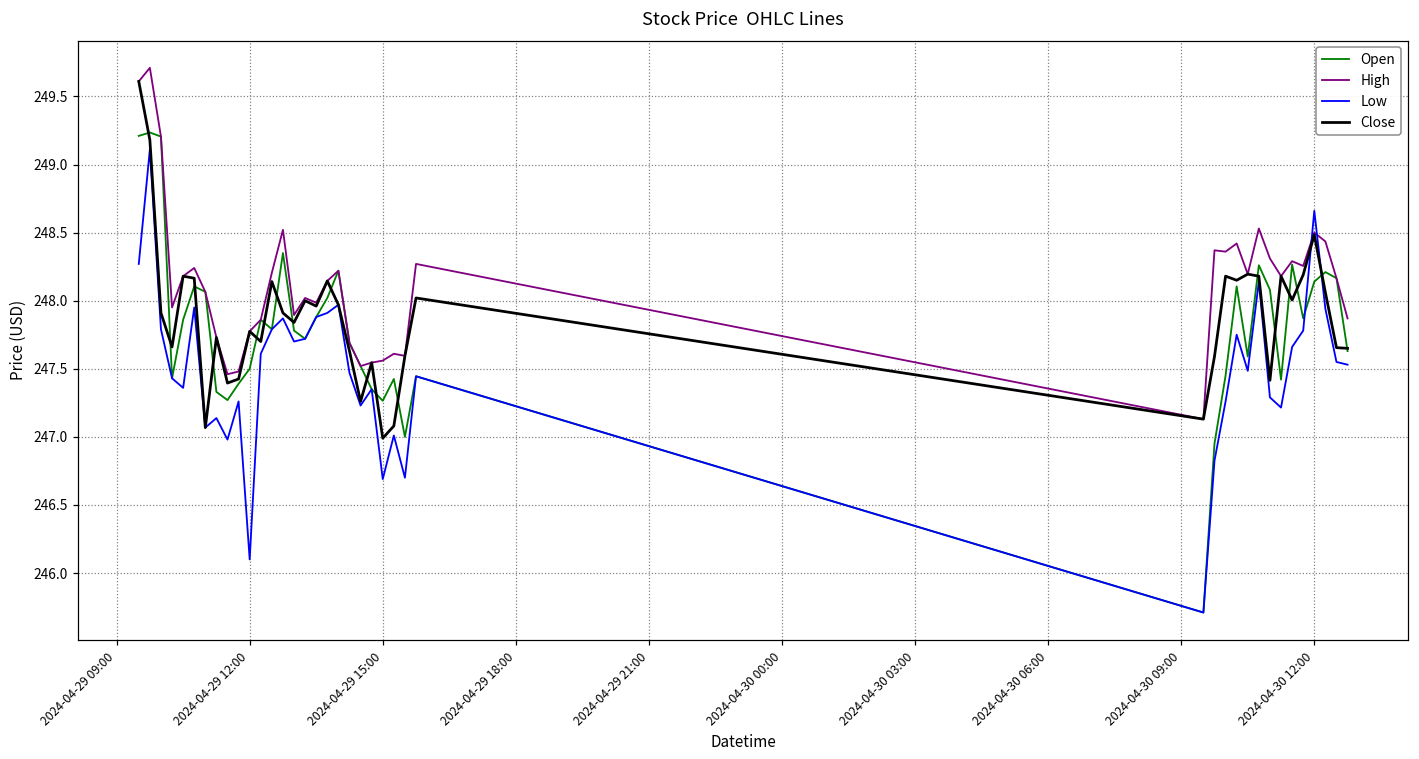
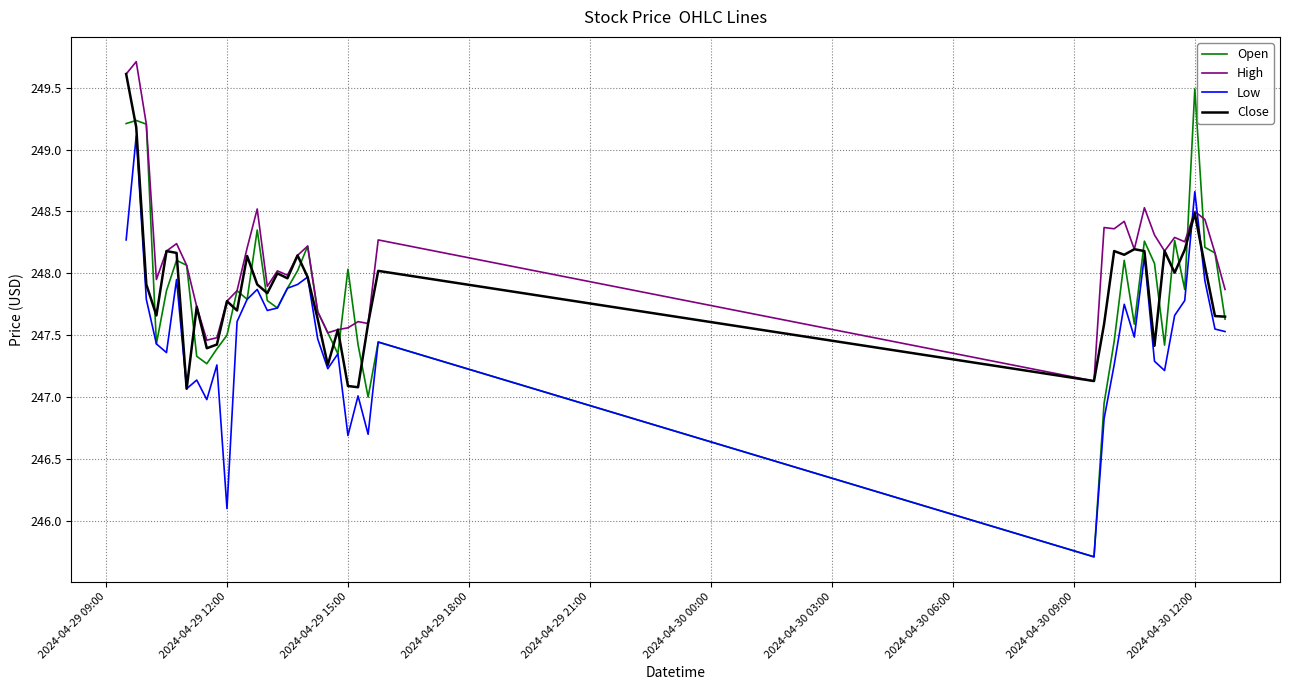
Open, 2024-04-29 15:00: 247.27 -> 248.03
Close, 2024-04-29 15:00: 246.99 -> 247.09
Open, 2024-04-30 12:00: 248.14 -> 249.49
